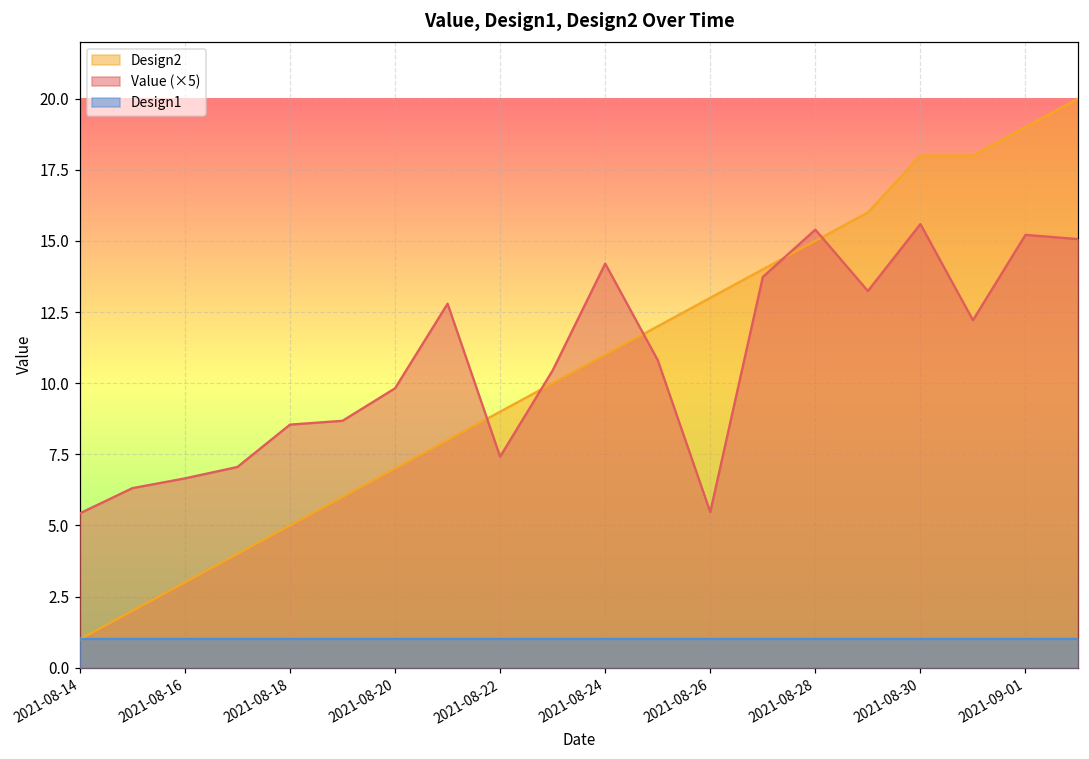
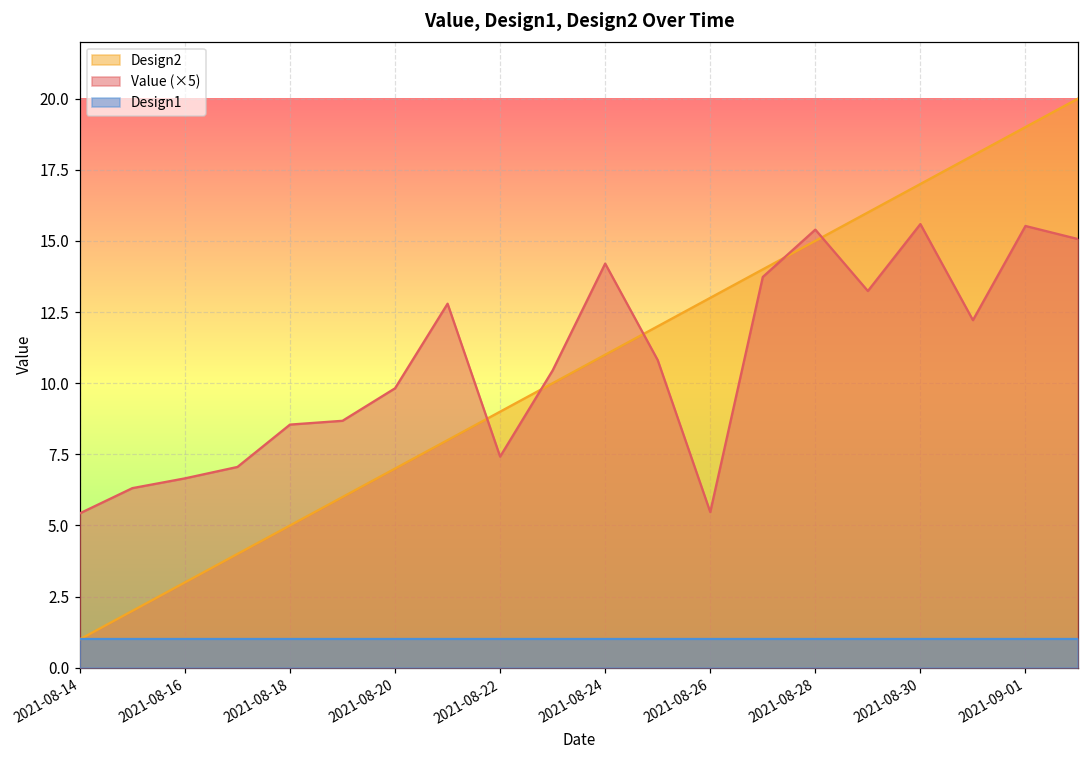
Design2, 2021-08-30: 18 -> 17
Value (×5), 2021-09-01: 15.2 -> 15.5
